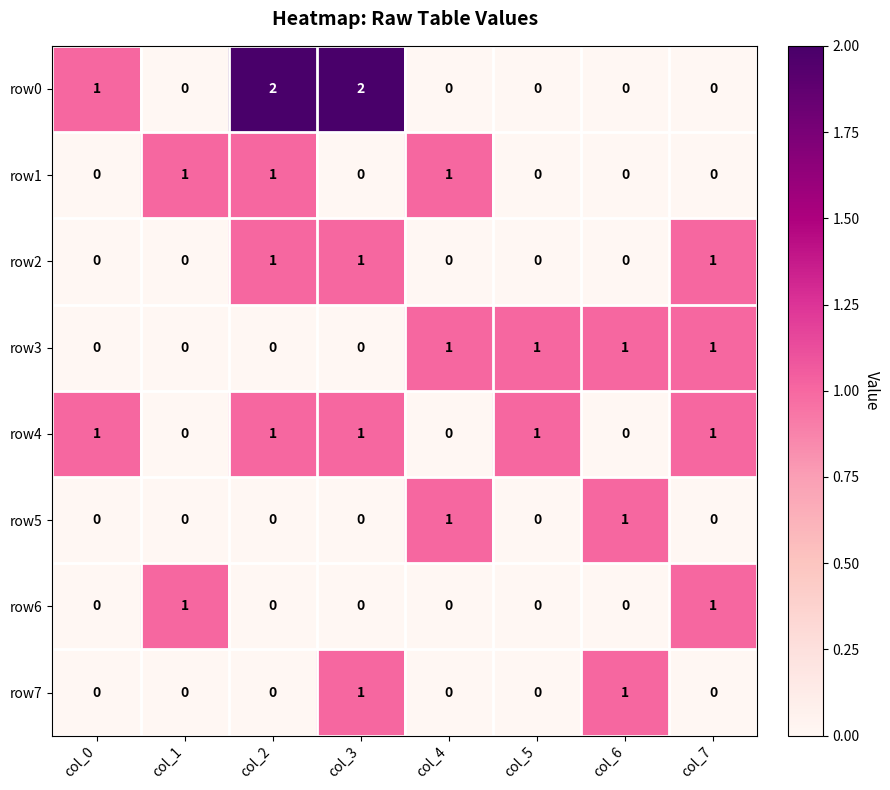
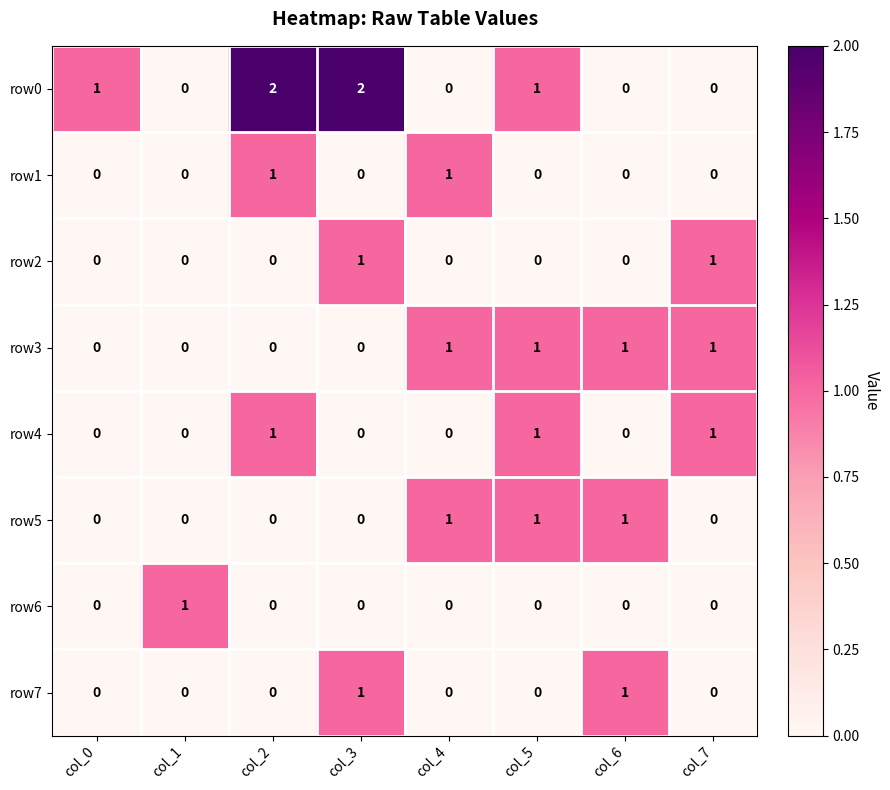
row0, col_5: 0 -> 1
row1, col_1: 1 -> 0
row2, col_2: 1 -> 0
row4, col_0: 1 -> 0
row4, col_3: 1 -> 0
row5, col_5: 0 -> 1
row6, col_7: 1 -> 0
